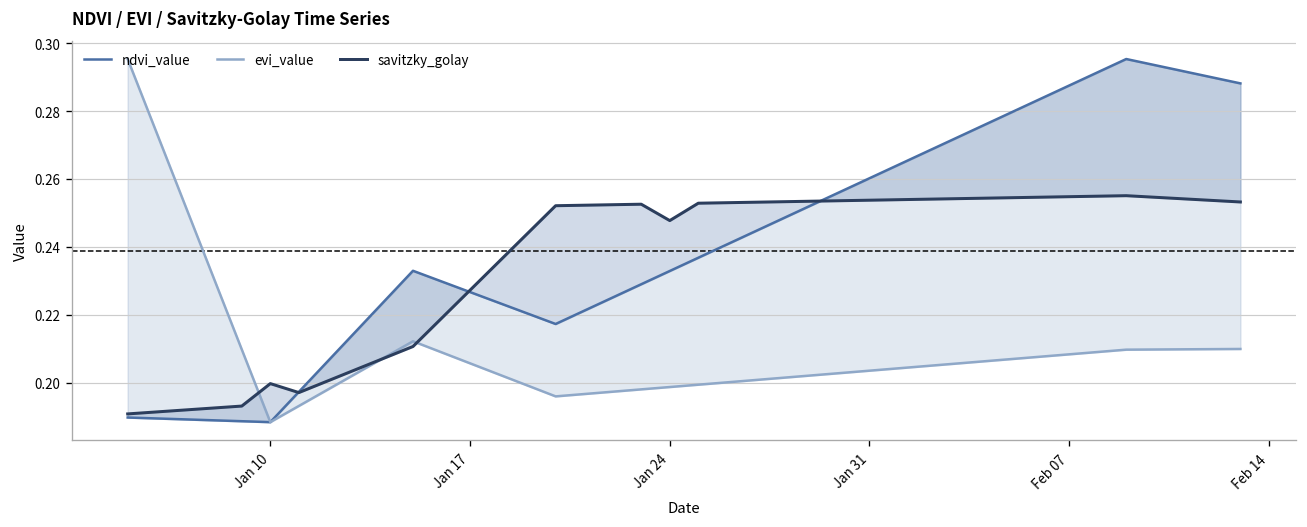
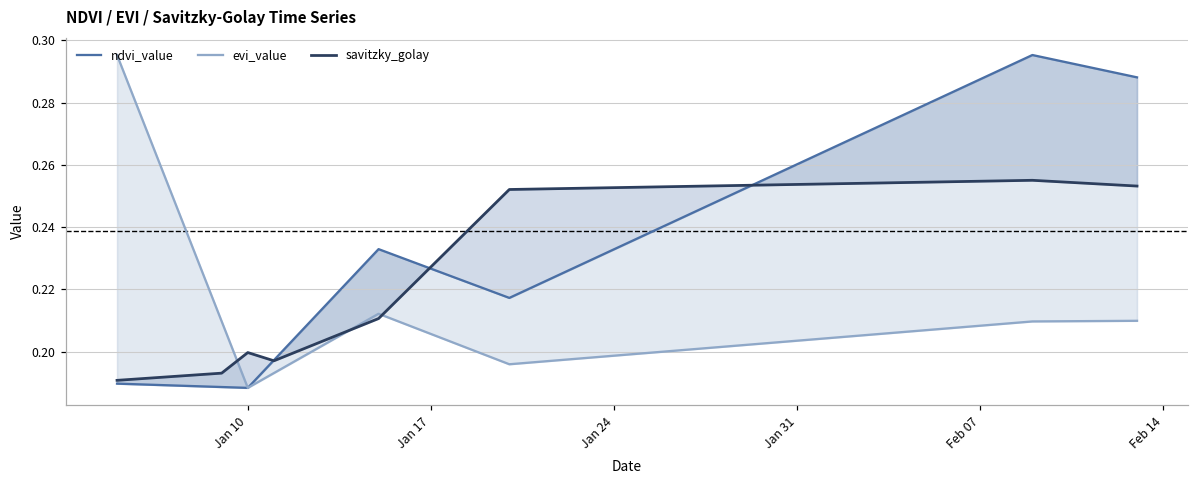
savitzky_golay, Jan 24: 0.248 -> 0.253
